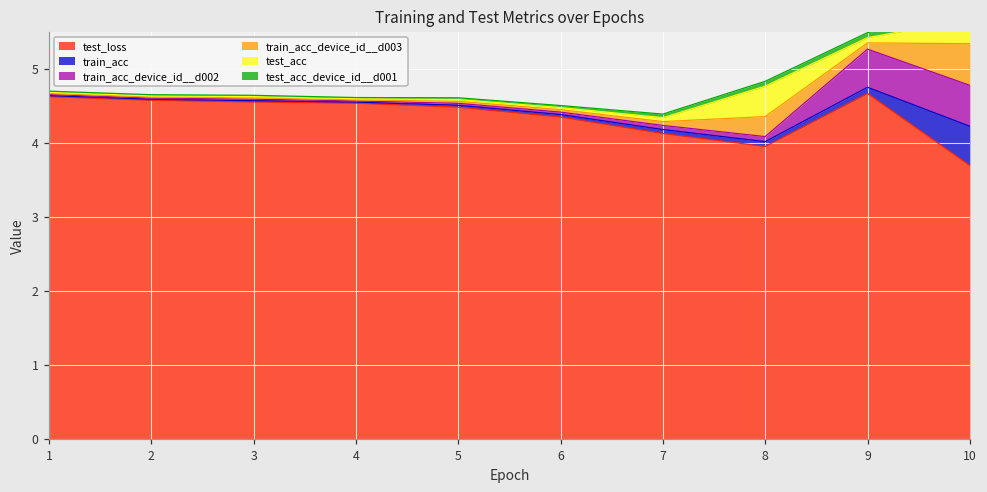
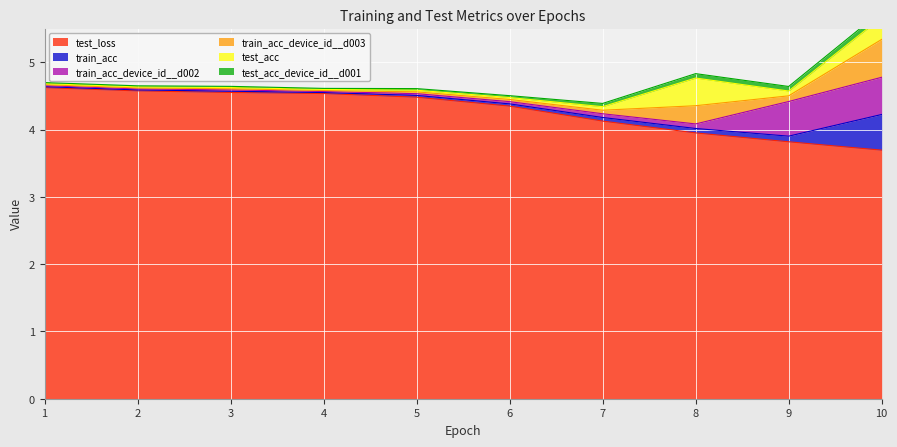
test_loss, 9: 4.7 -> 3.8
